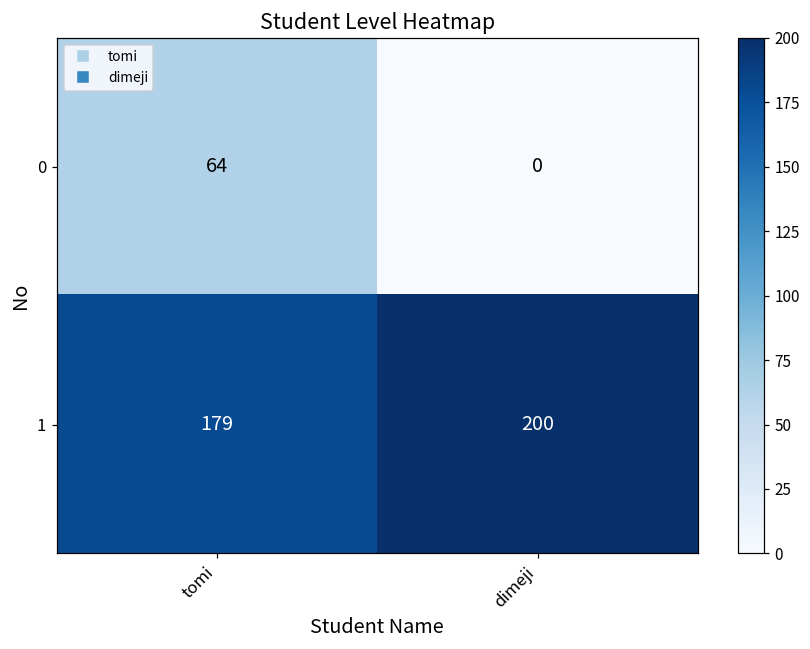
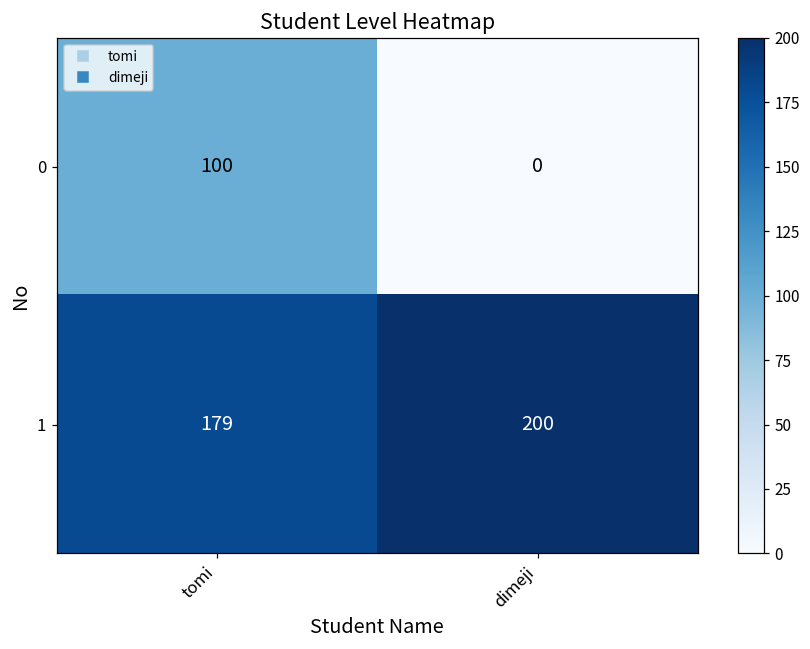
0, tomi: 64 -> 100
